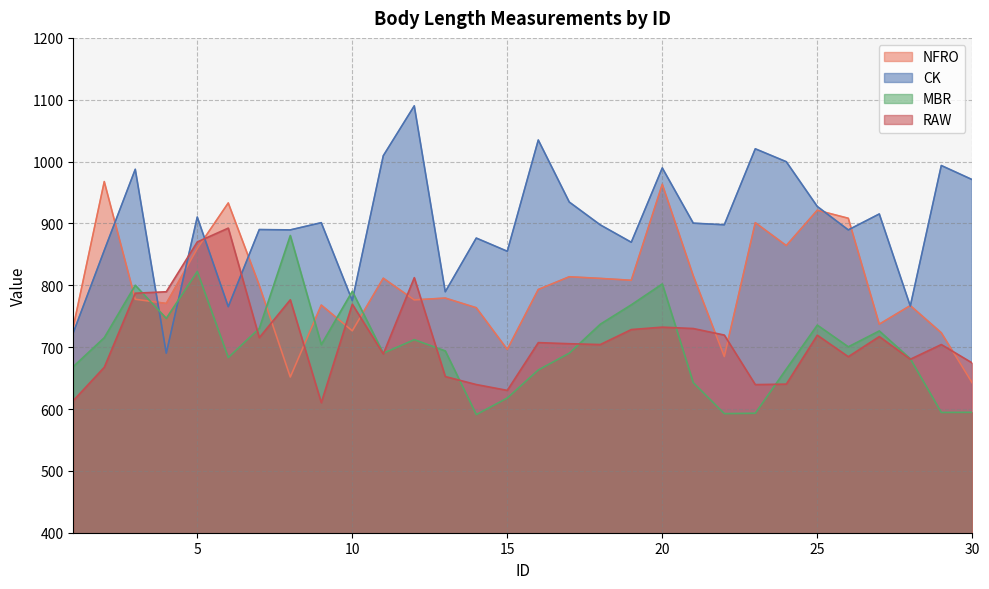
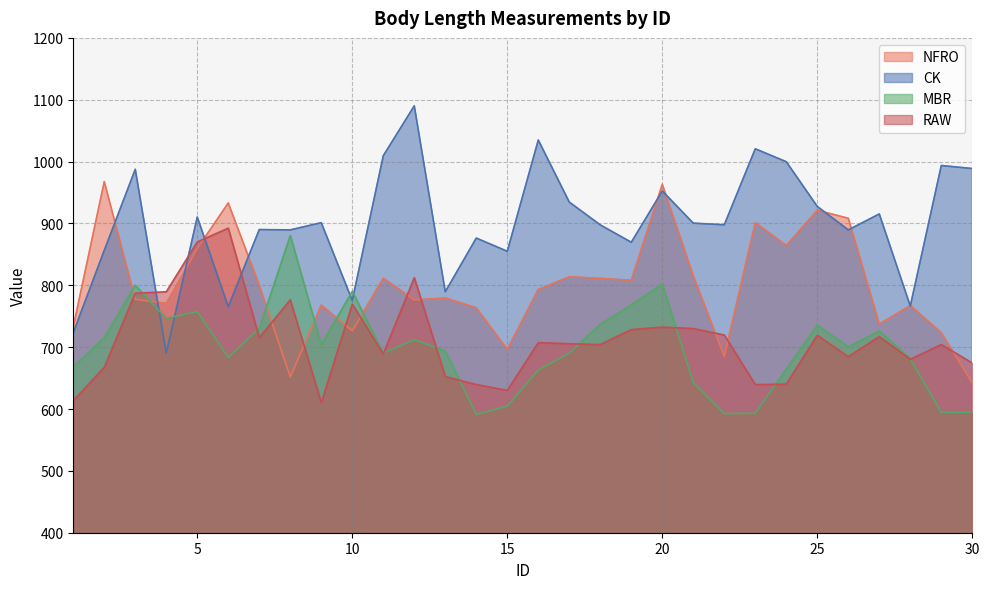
MBR, 5: 820 -> 760
MBR, 15: 620 -> 600
CK, 20: 990 -> 950
CK, 30: 970 -> 990
